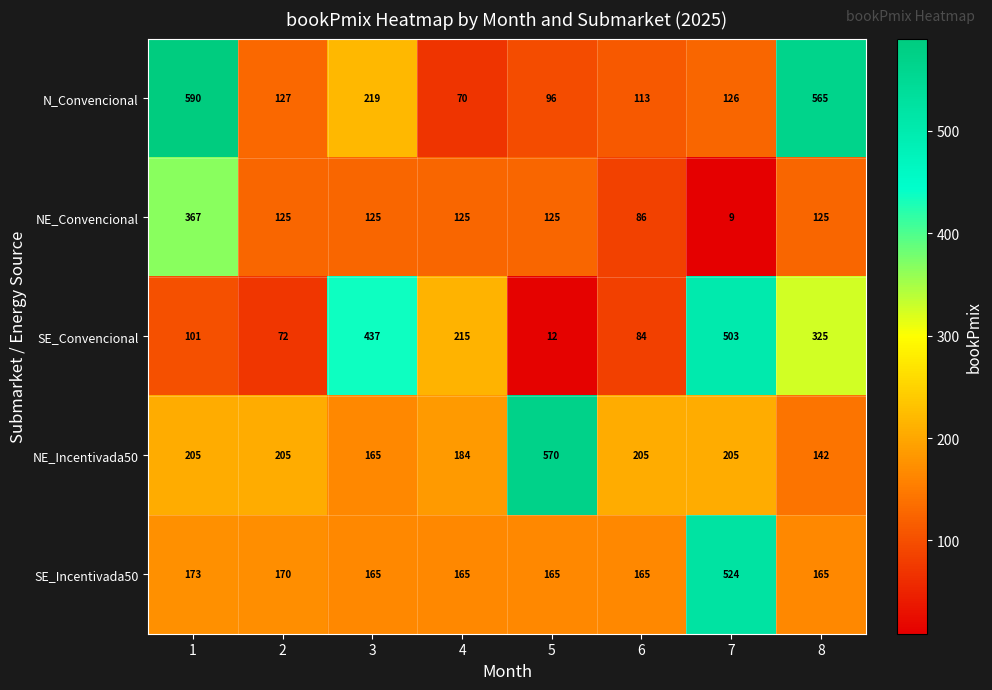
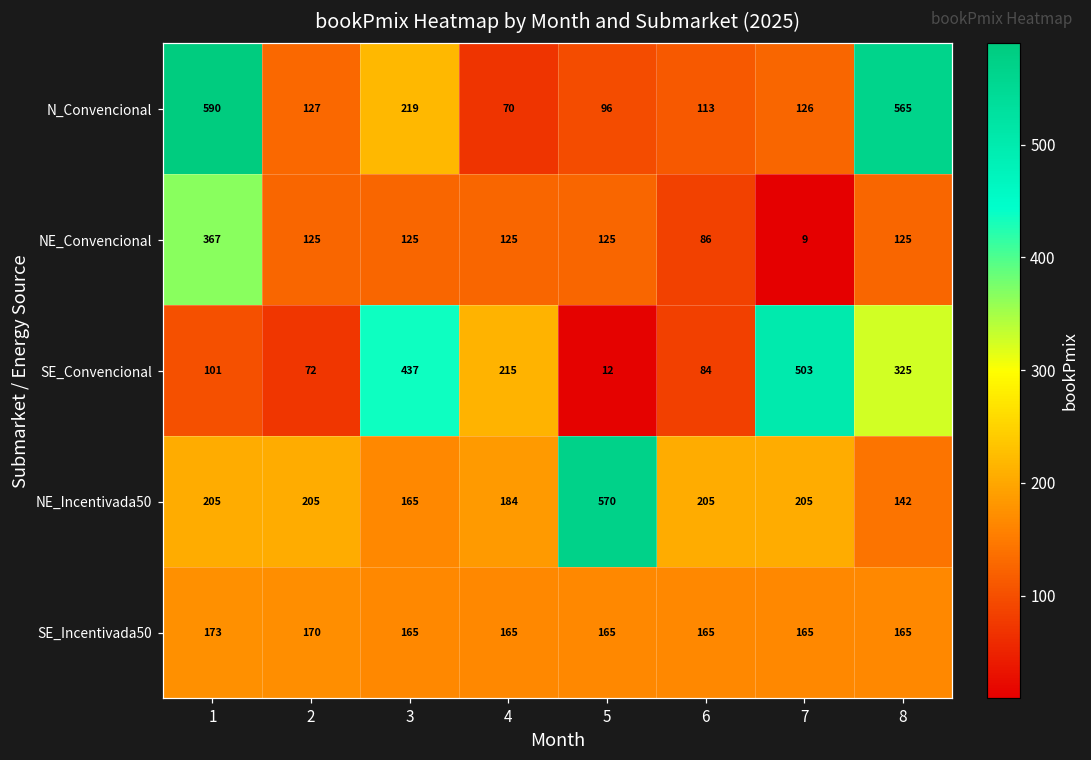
SE_Incentivada50, 7: 524 -> 165
